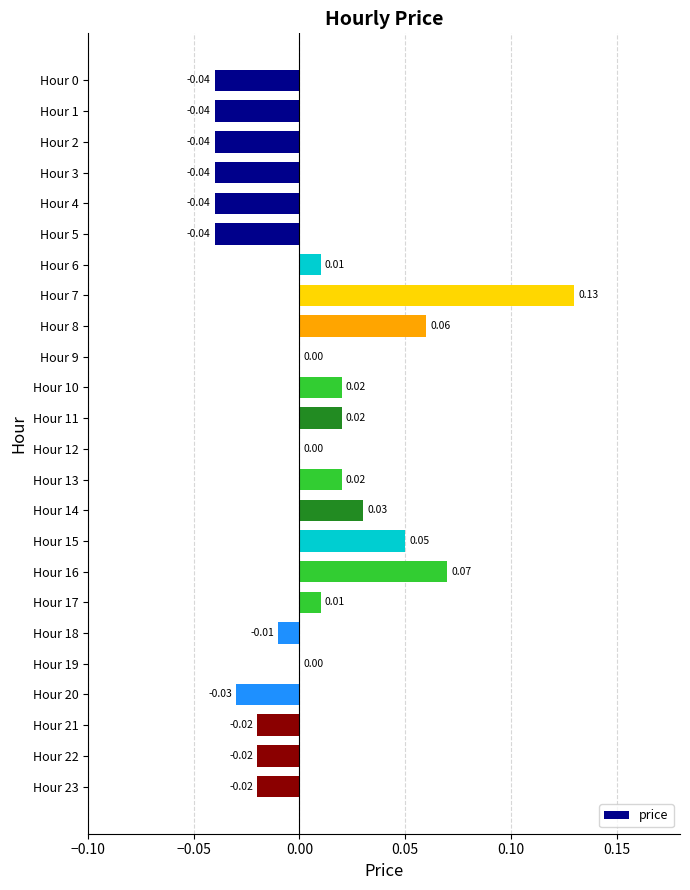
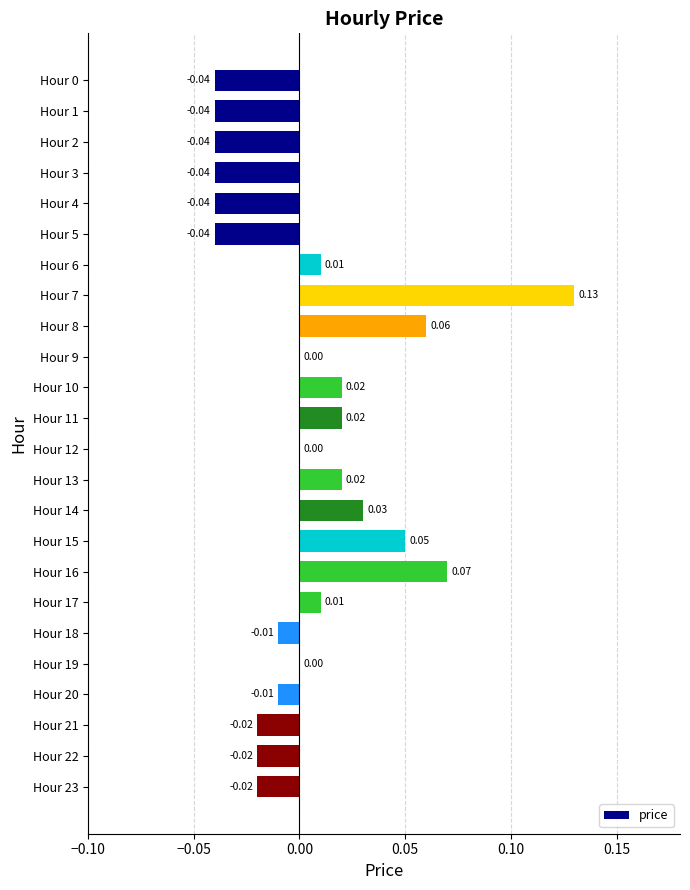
Hour 20: -0.03 -> -0.01
